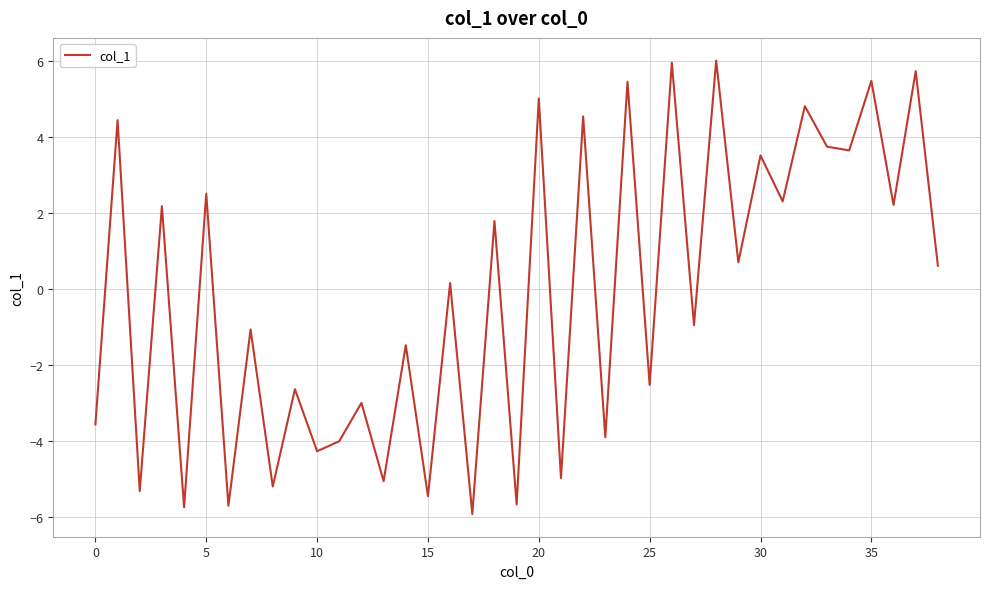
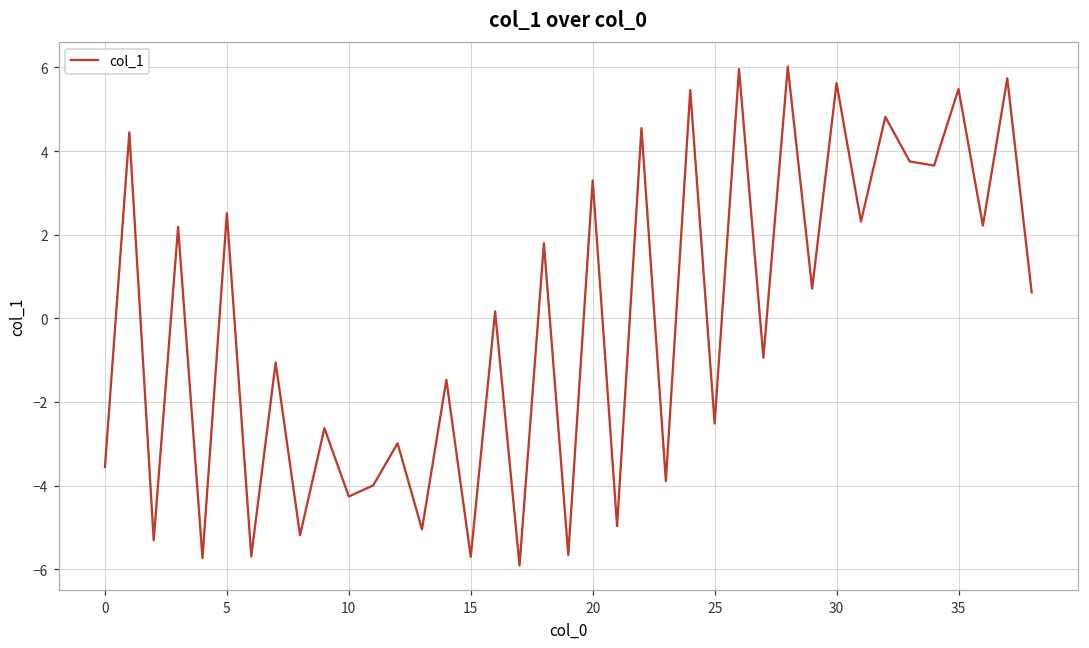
15: -5.4 -> -5.7
20: 5.0 -> 3.3
30: 3.5 -> 5.6
